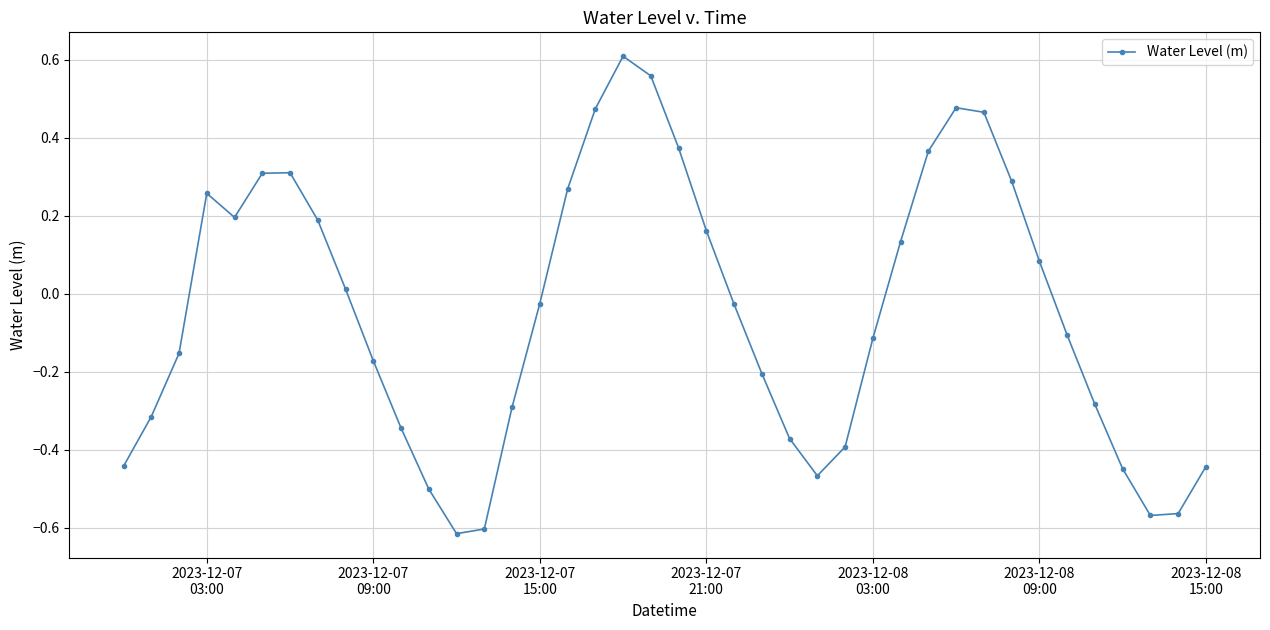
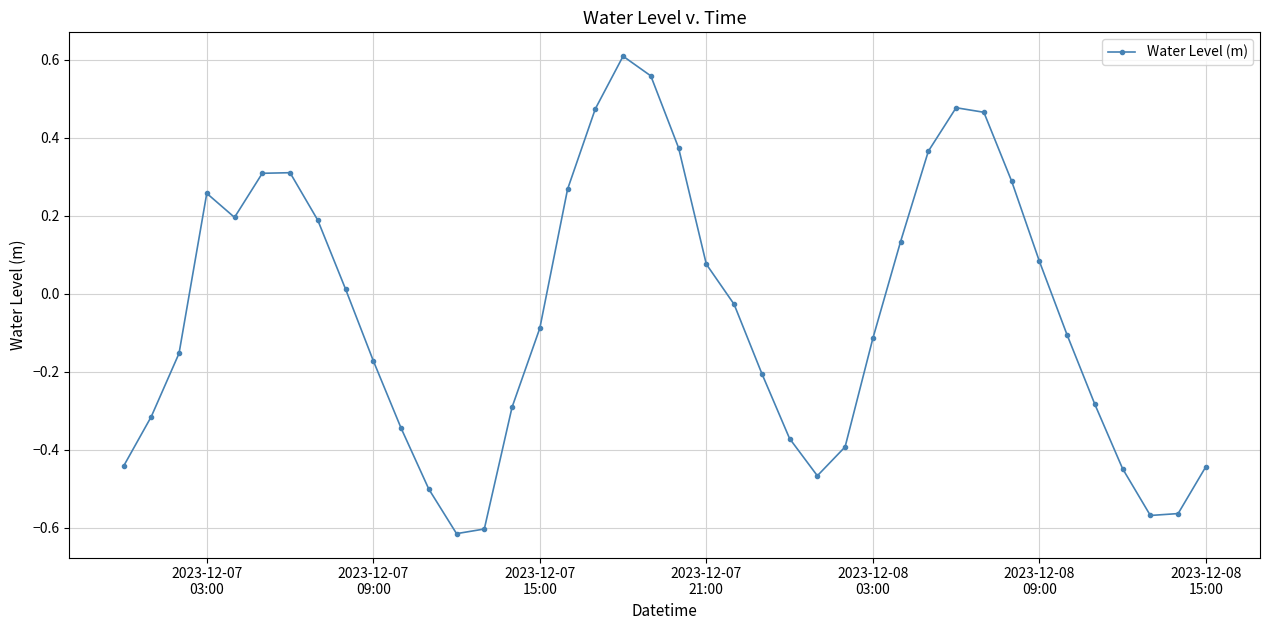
2023-12-07 15:00: -0.02 -> -0.09
2023-12-07 21:00: 0.16 -> 0.08
